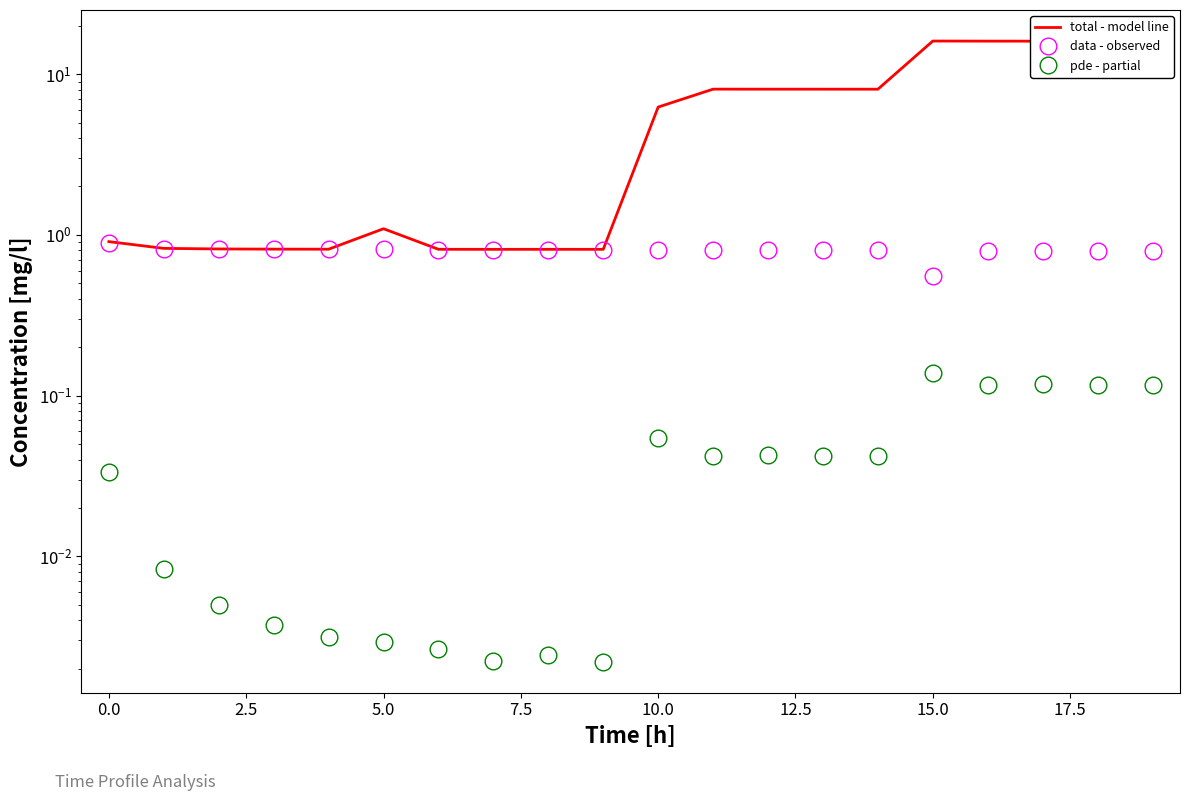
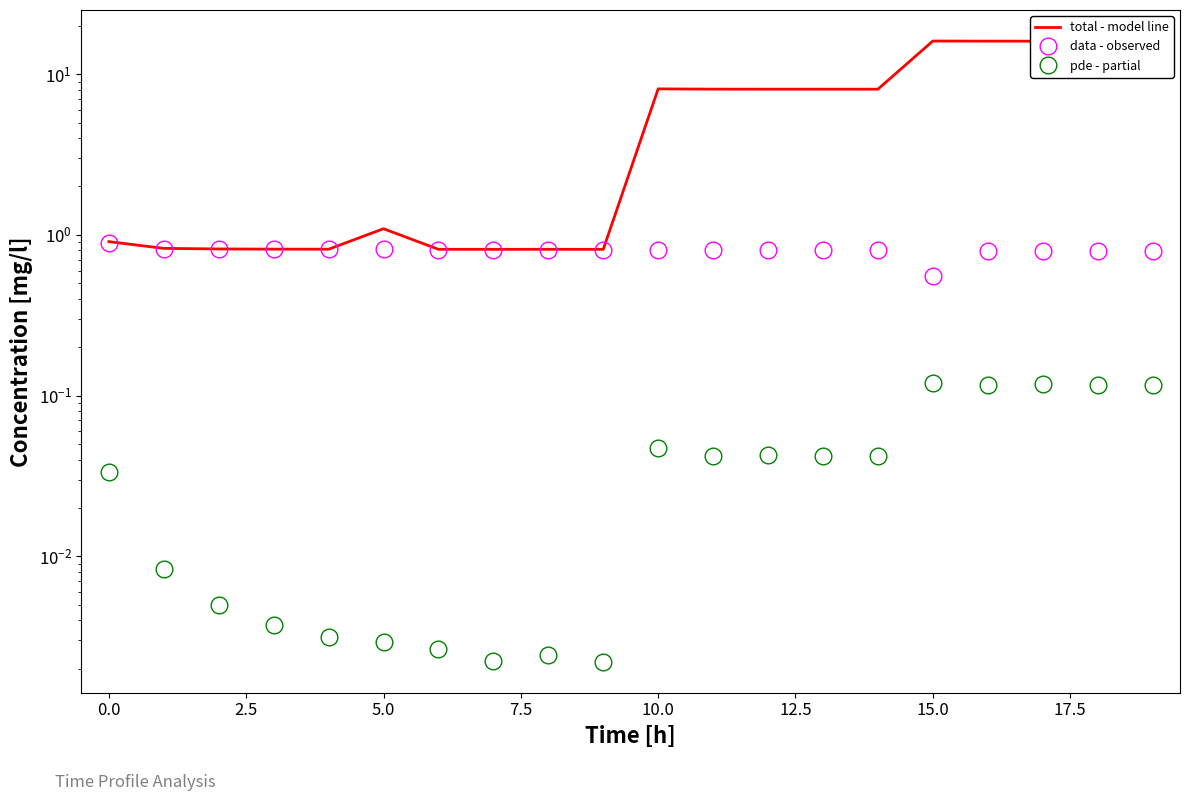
total - model line, 10.0: 6.2 -> 8
pde - partial, 10.0: 0.054 -> 0.047
pde - partial, 15.0: 0.14 -> 0.12
